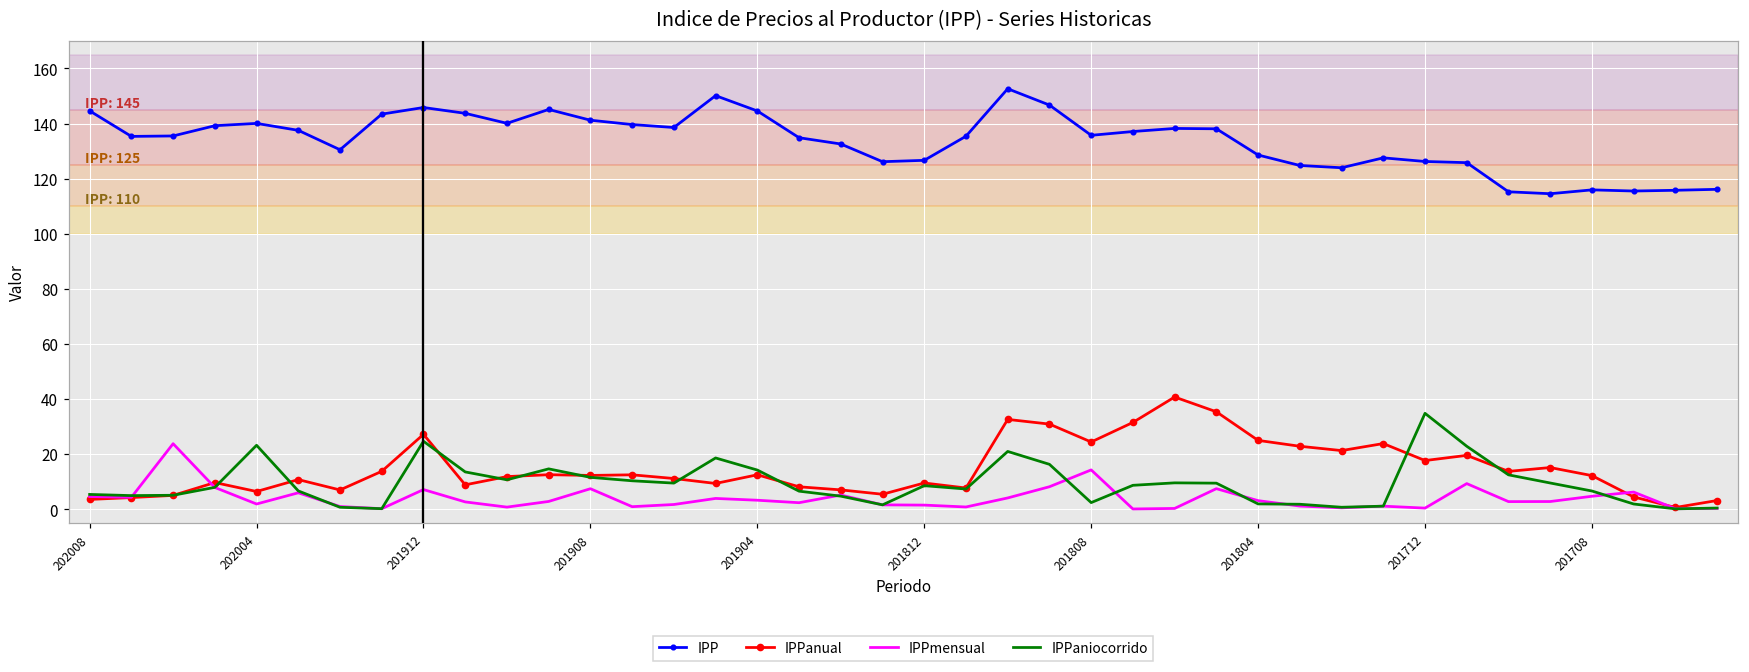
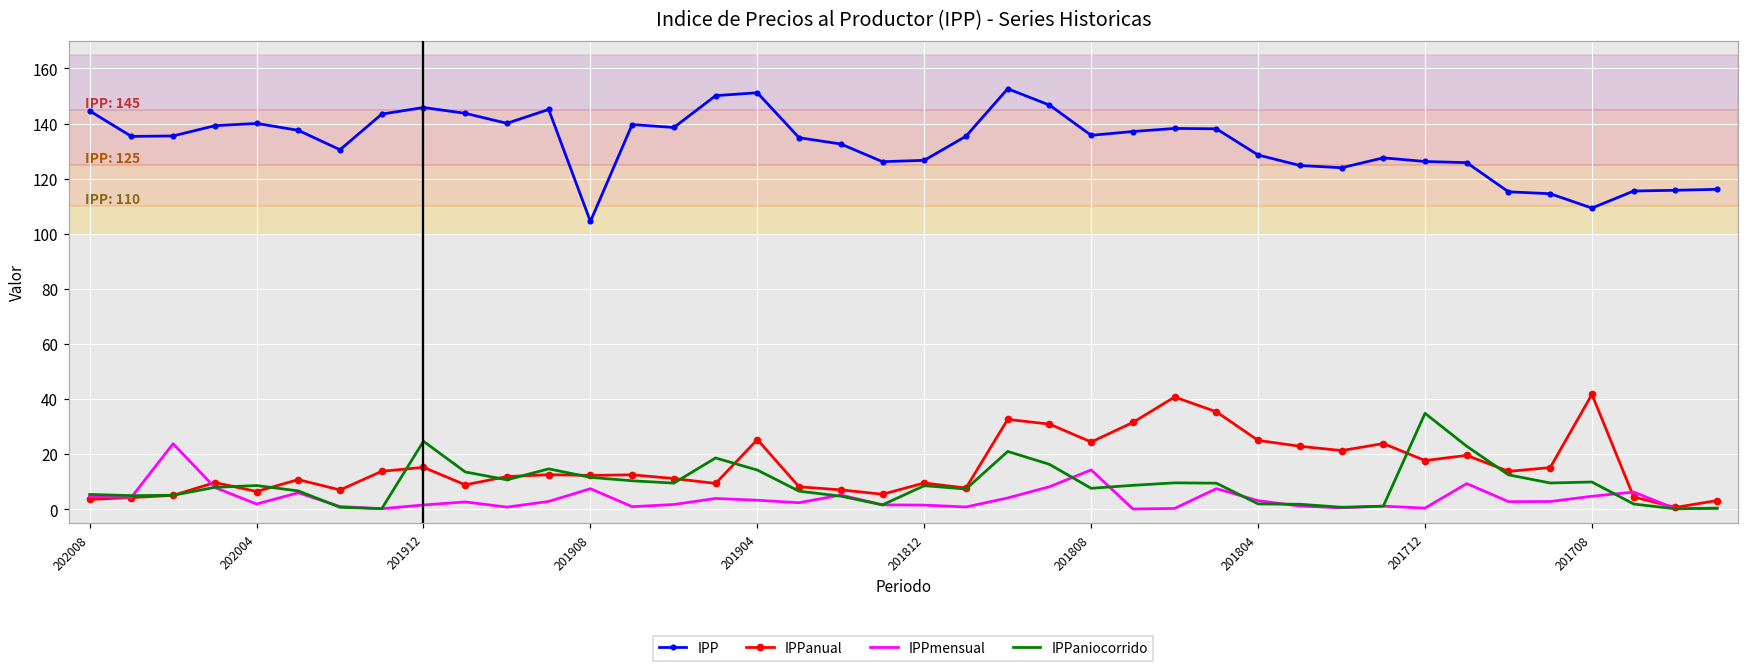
IPPaniocorrido, 202004: 23 -> 9
IPPanual, 201912: 27 -> 15
IPPmensual, 201912: 7 -> 1
IPP, 201908: 141 -> 104
IPP, 201904: 145 -> 151
IPPanual, 201904: 12 -> 25
IPPaniocorrido, 201808: 2 -> 8
IPP, 201708: 116 -> 109
IPPanual, 201708: 12 -> 42
IPPaniocorrido, 201708: 7 -> 10
